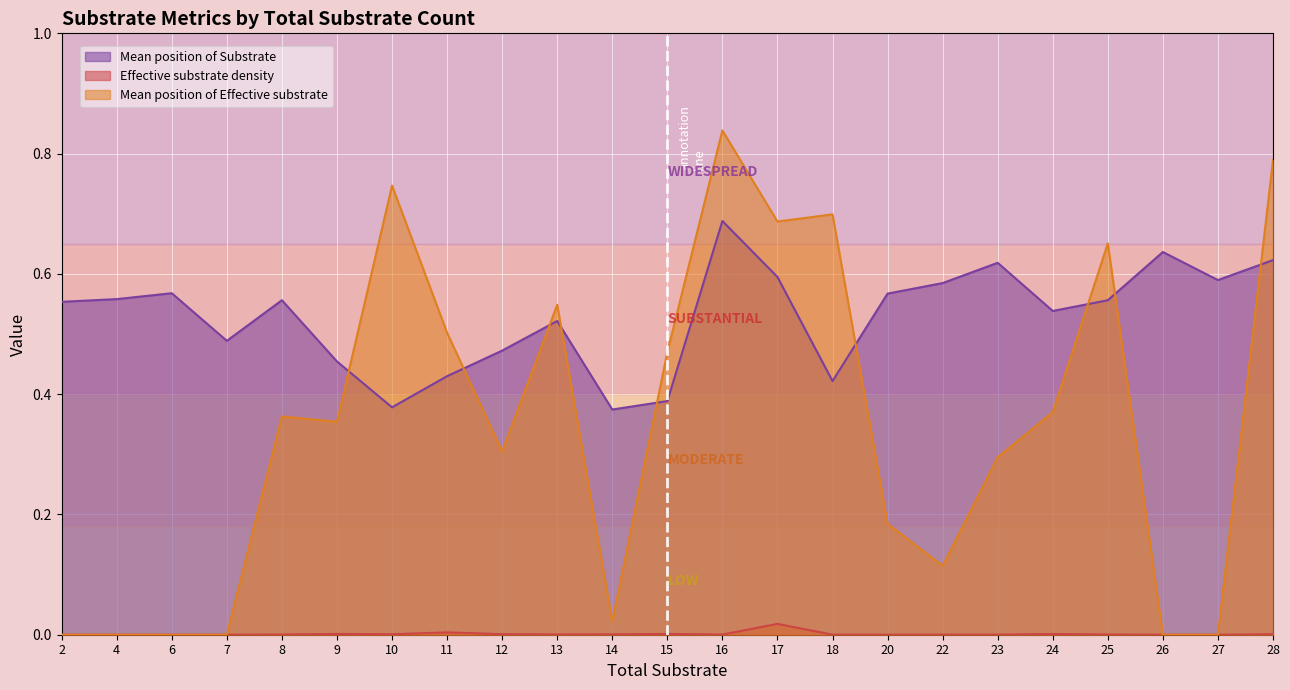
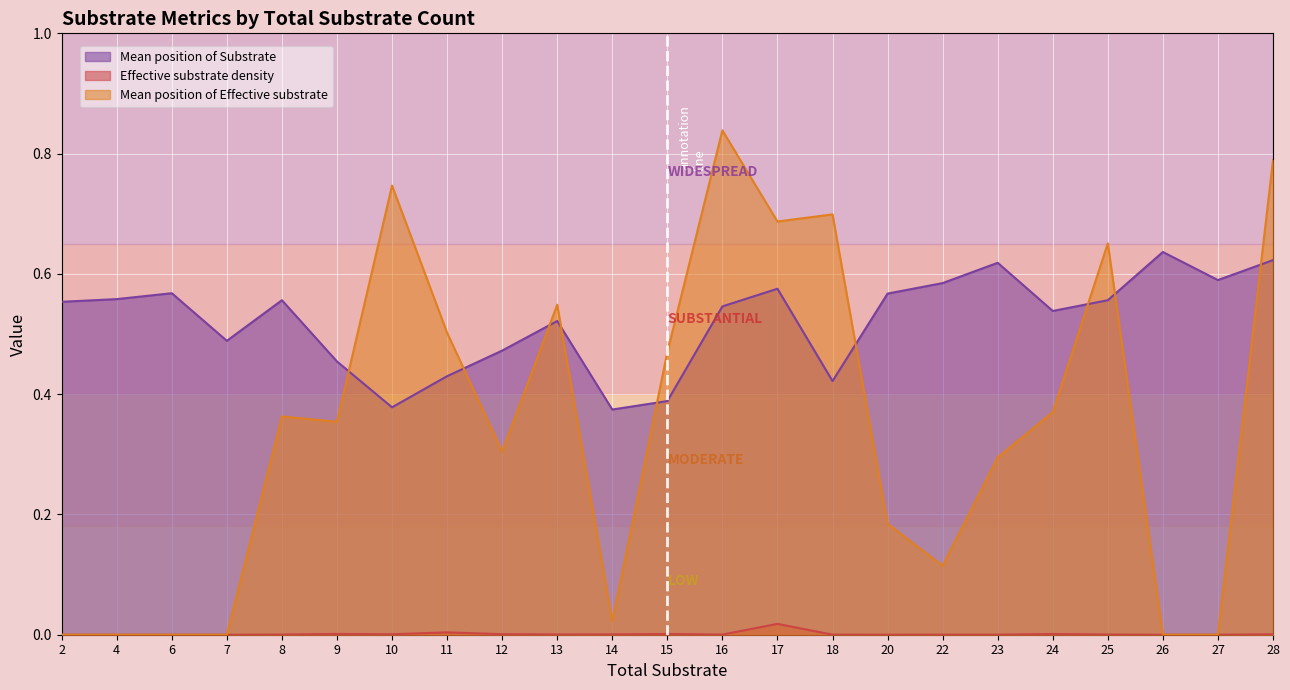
Mean position of Substrate, 16: 0.69 -> 0.55
Mean position of Substrate, 17: 0.59 -> 0.58
